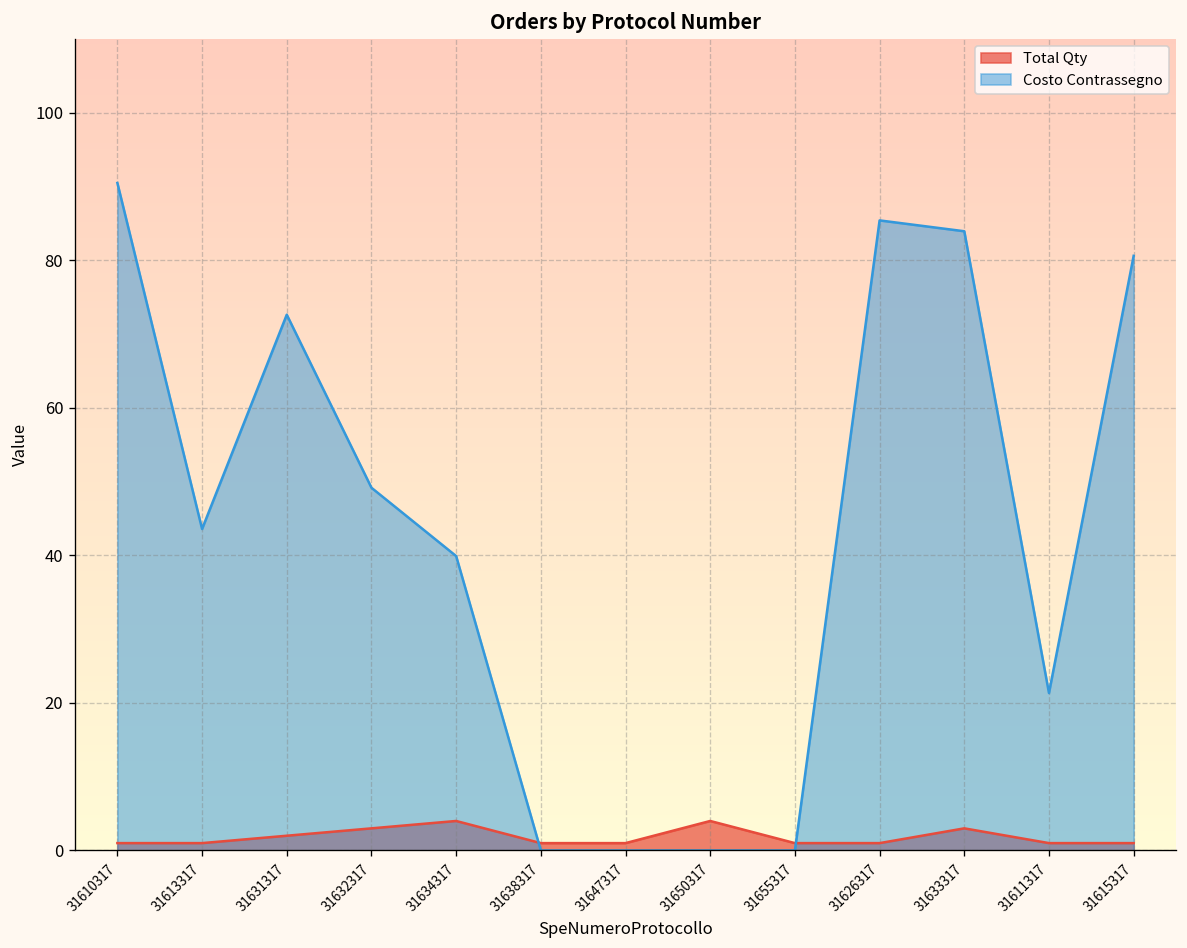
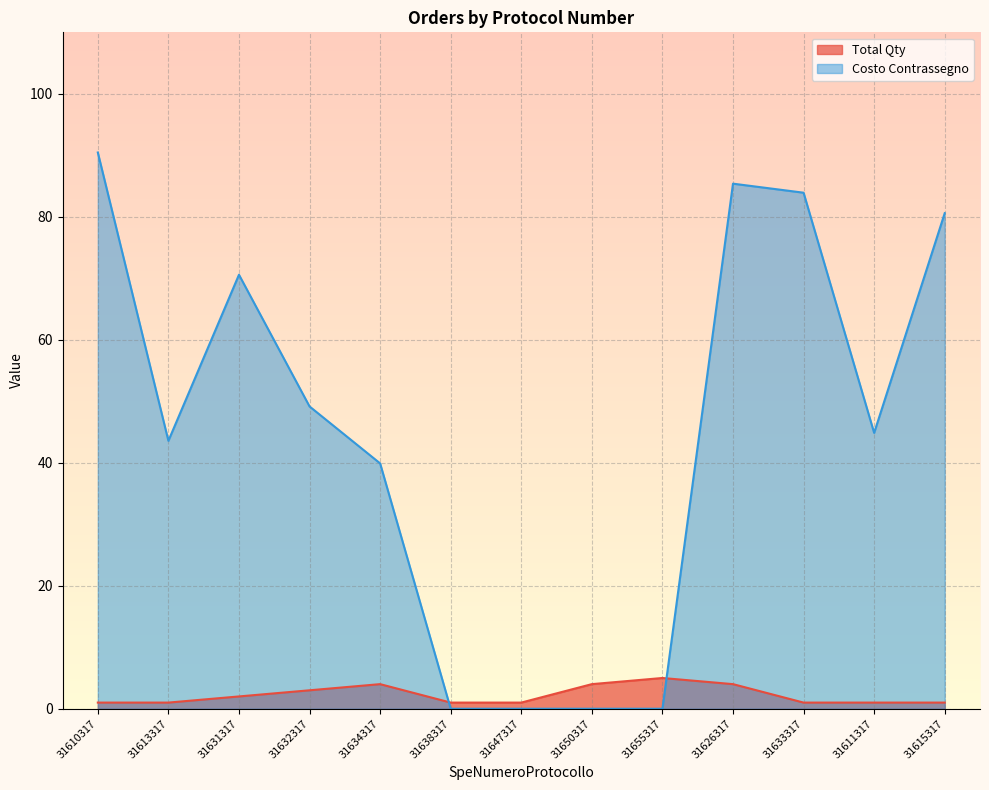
Costo Contrassegno, 31631317: 73 -> 71
Total Qty, 31655317: 1 -> 5
Total Qty, 31626317: 1 -> 4
Total Qty, 31633317: 3 -> 1
Costo Contrassegno, 31611317: 21 -> 45
